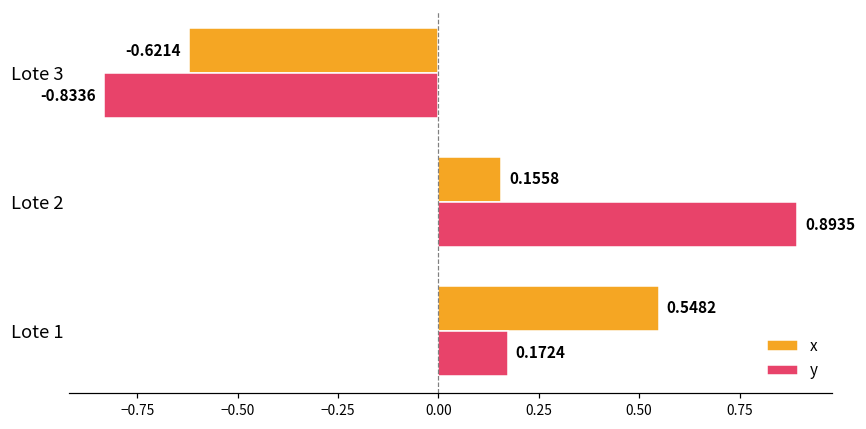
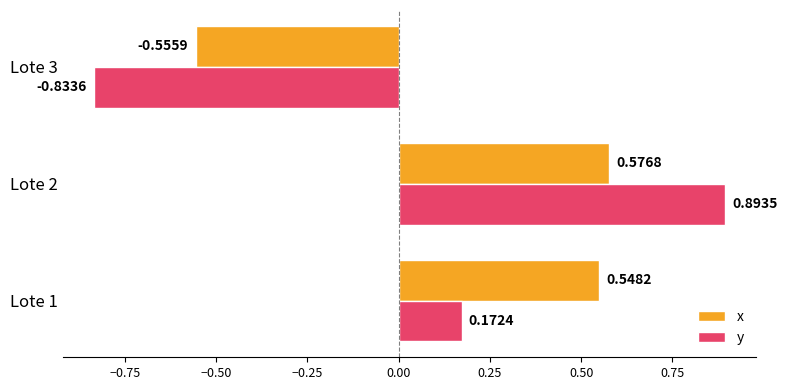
x, Lote 3: -0.6214 -> -0.5559
x, Lote 2: 0.1558 -> 0.5768
